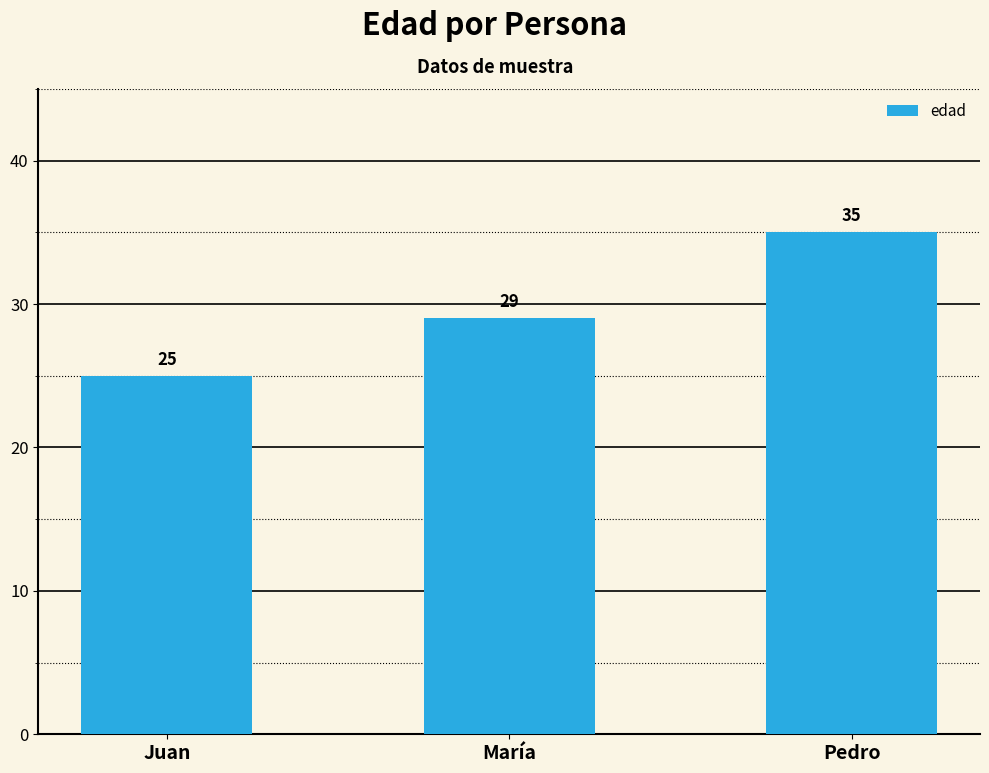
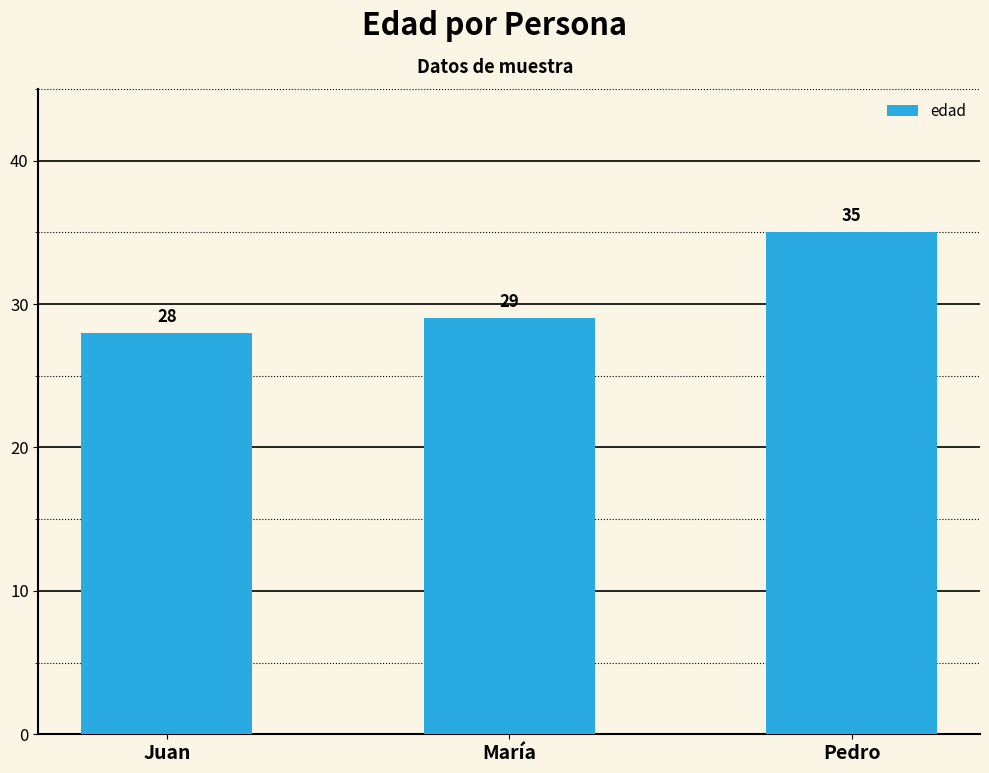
Juan: 25 -> 28
